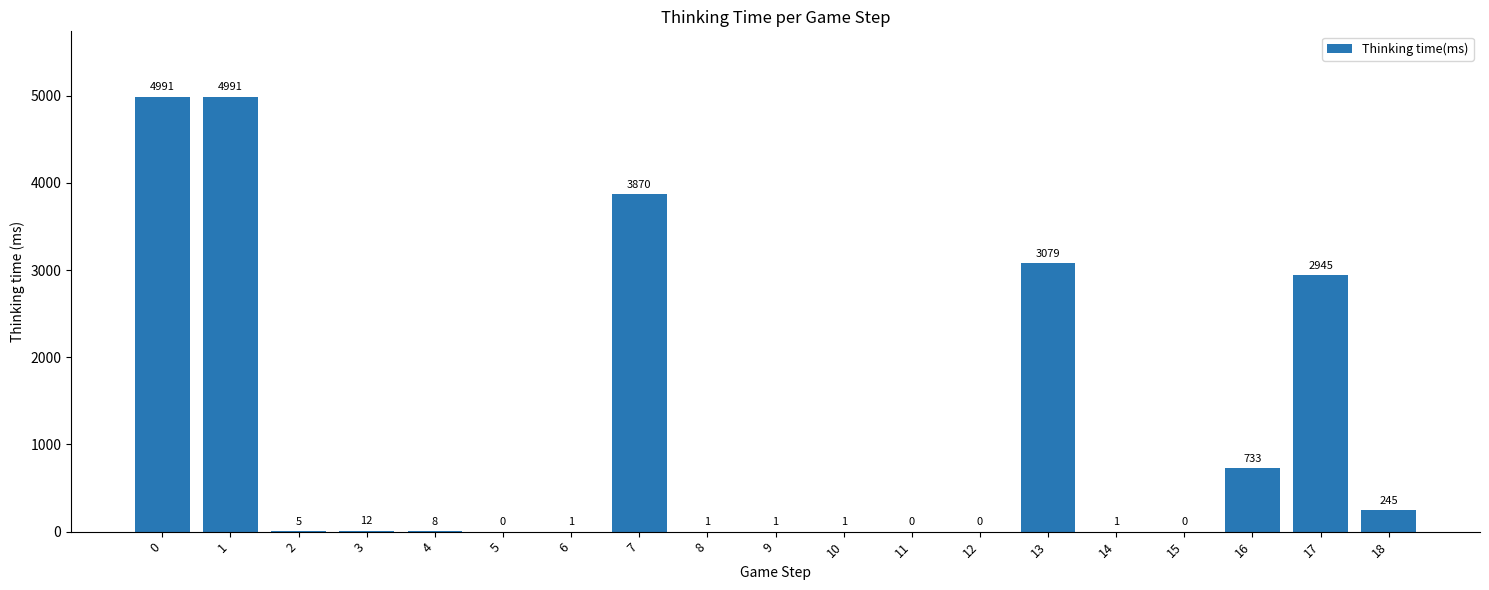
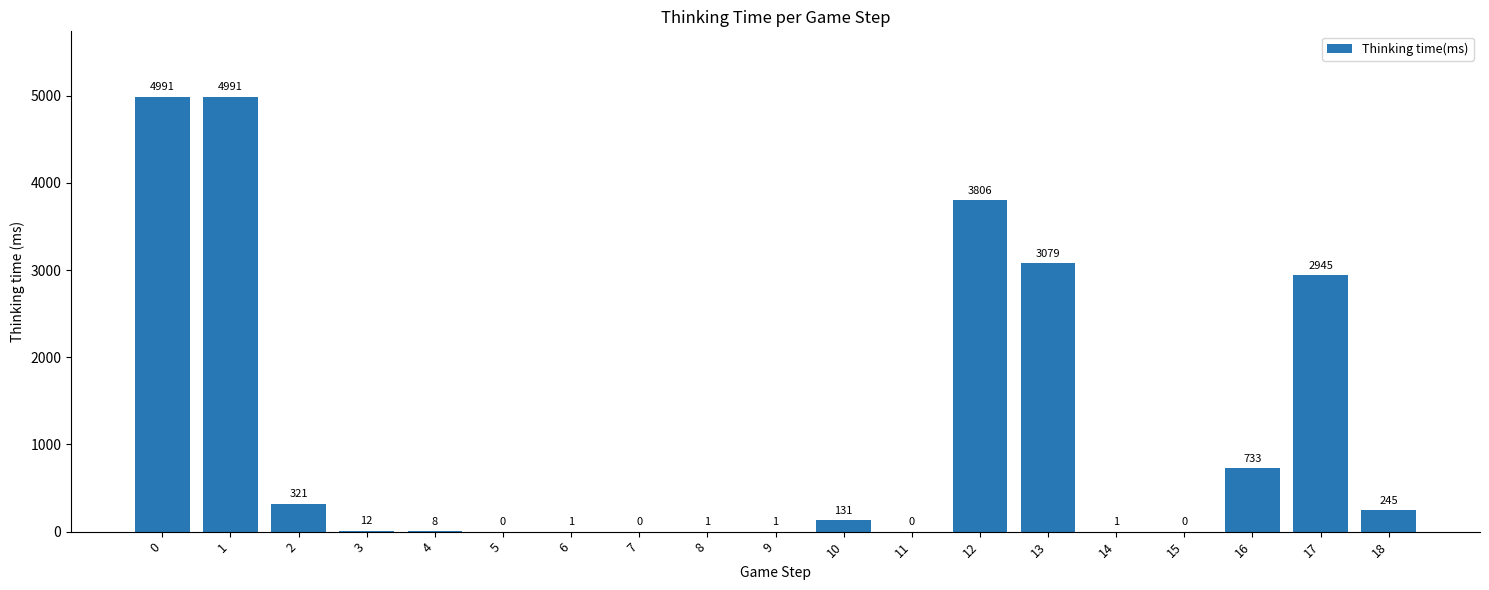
2: 5 -> 321
7: 3870 -> 0
10: 1 -> 131
12: 0 -> 3806
